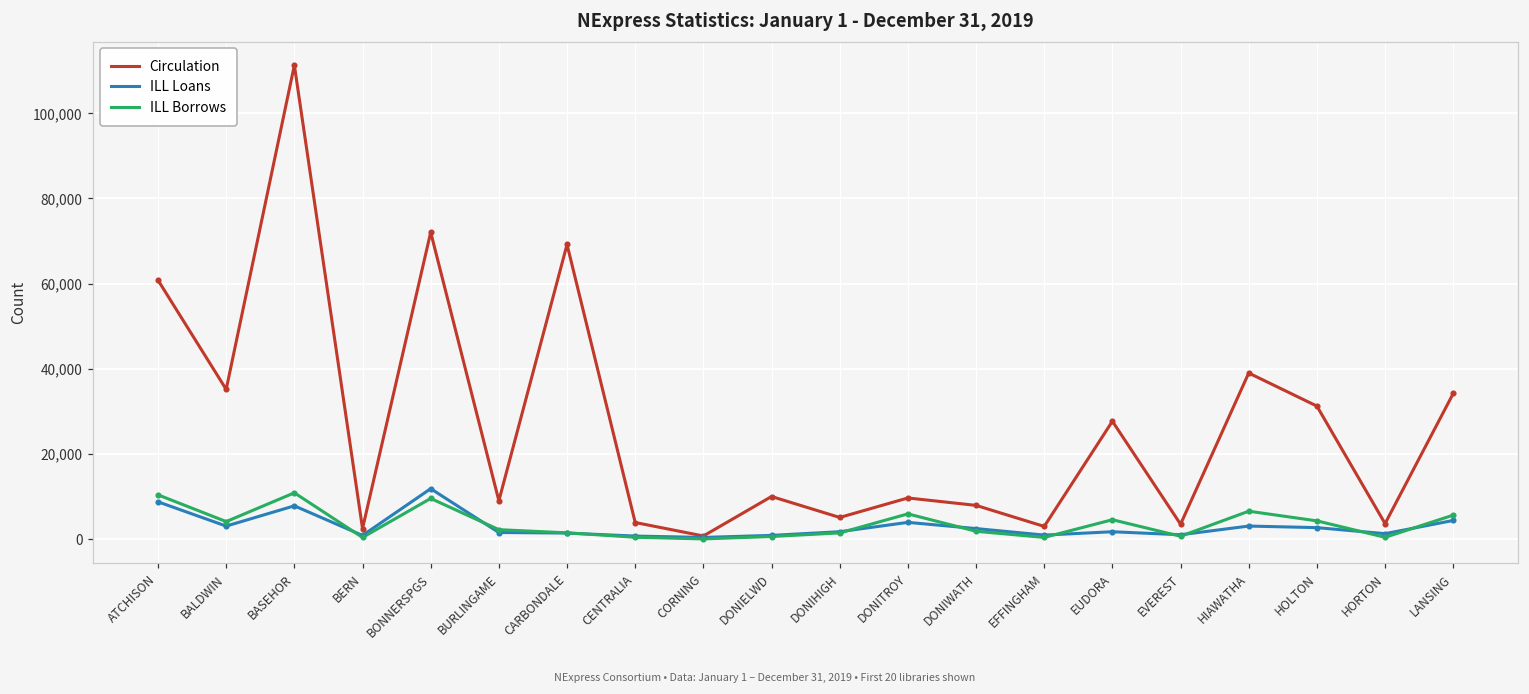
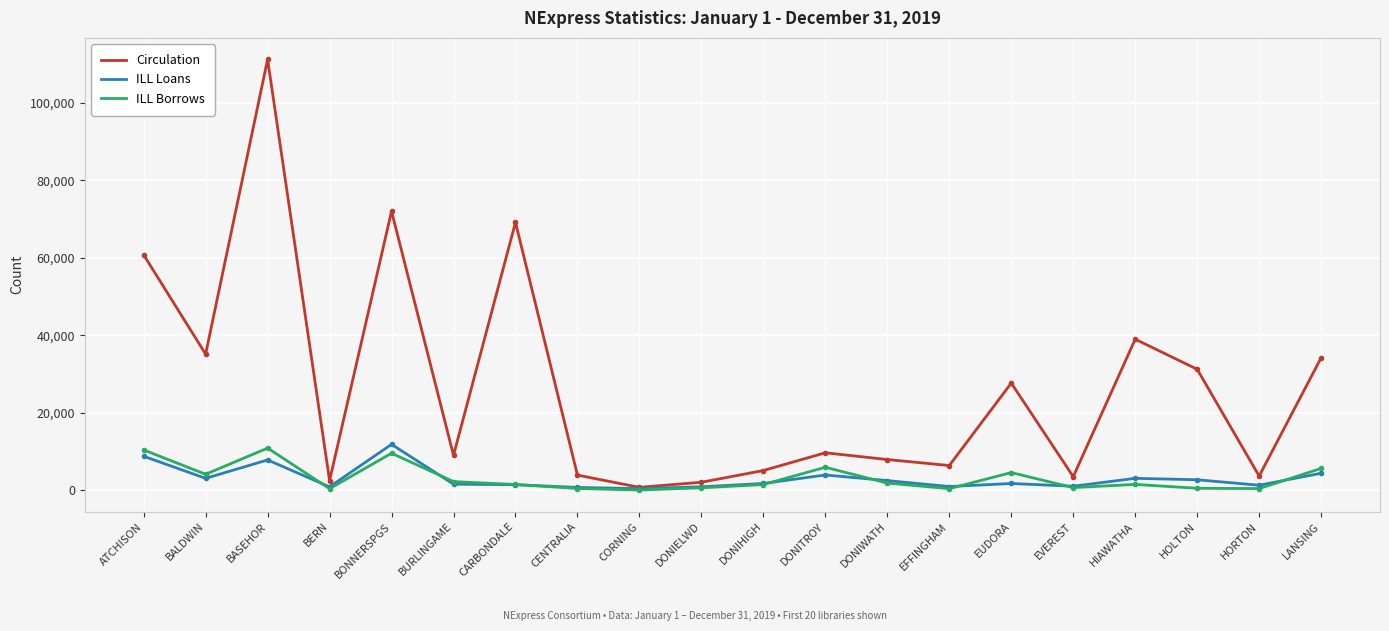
Circulation, DONIELWD: 10,000 -> 2,000
Circulation, EFFINGHAM: 3,000 -> 6,000
ILL Borrows, HIAWATHA: 7,000 -> 1,000
ILL Borrows, HOLTON: 4,000 -> 0
